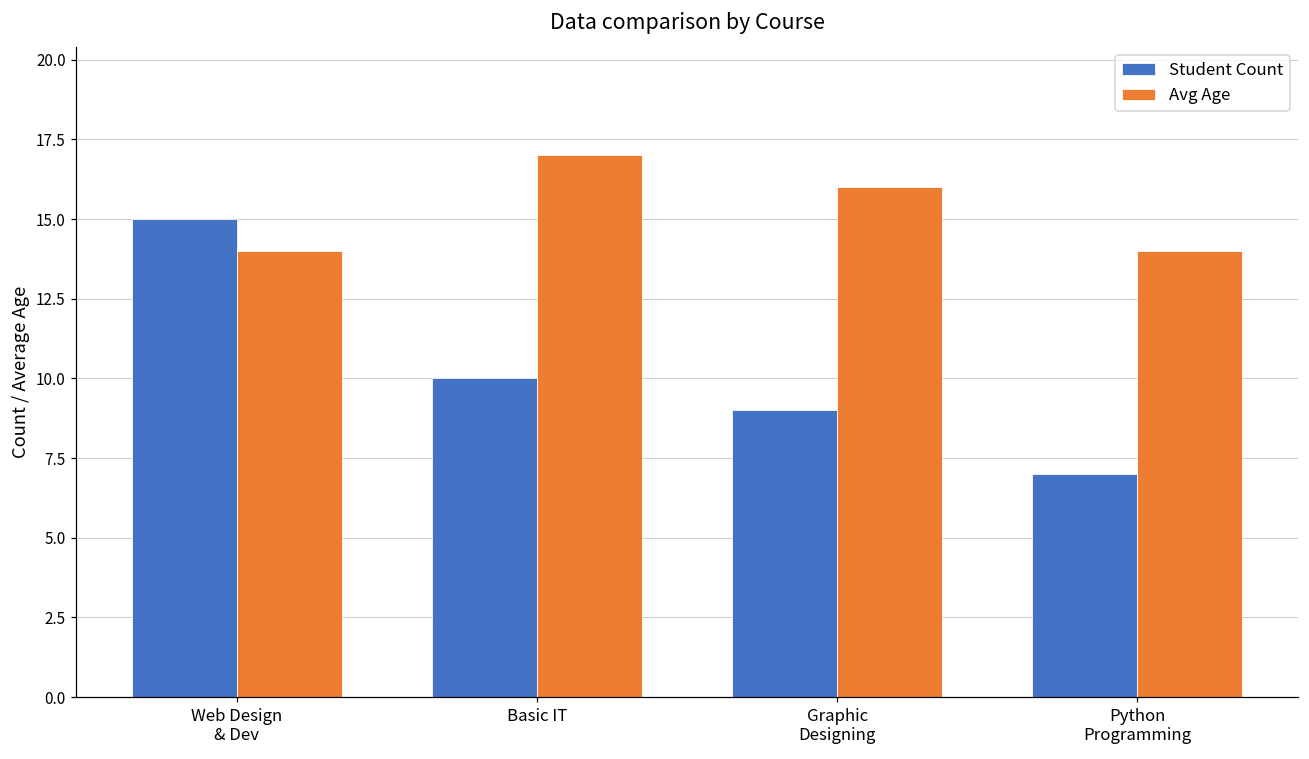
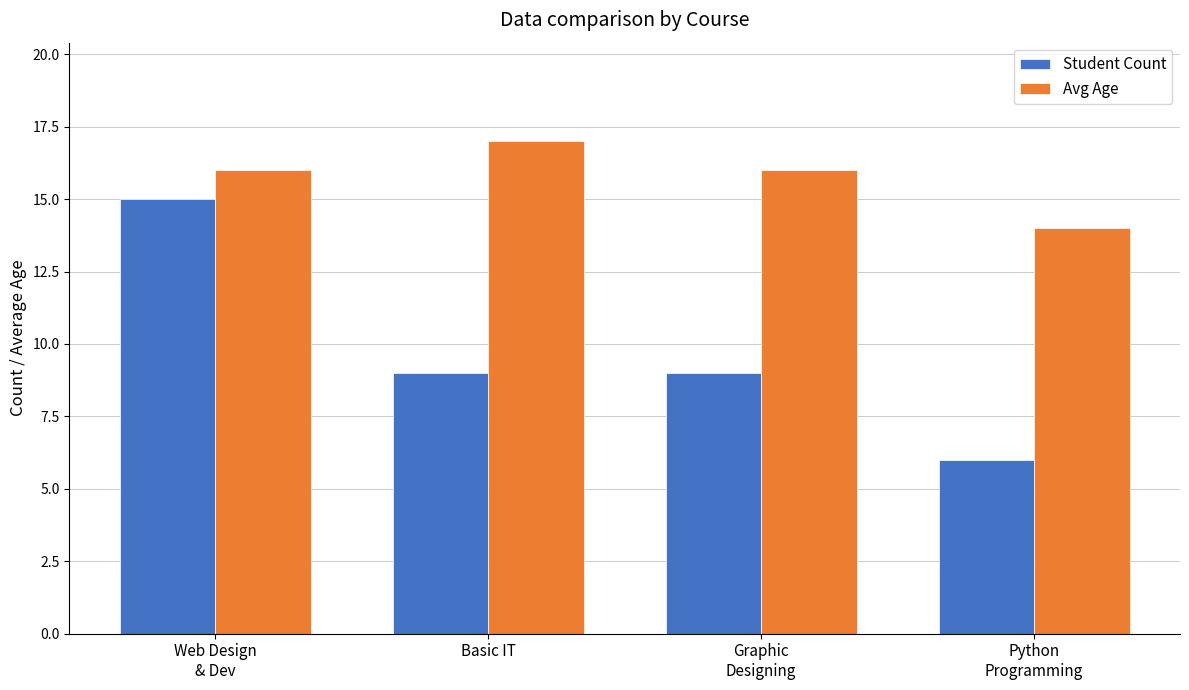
Avg Age, Web Design & Dev: 14 -> 16
Student Count, Basic IT: 10 -> 9
Student Count, Python Programming: 7 -> 6
